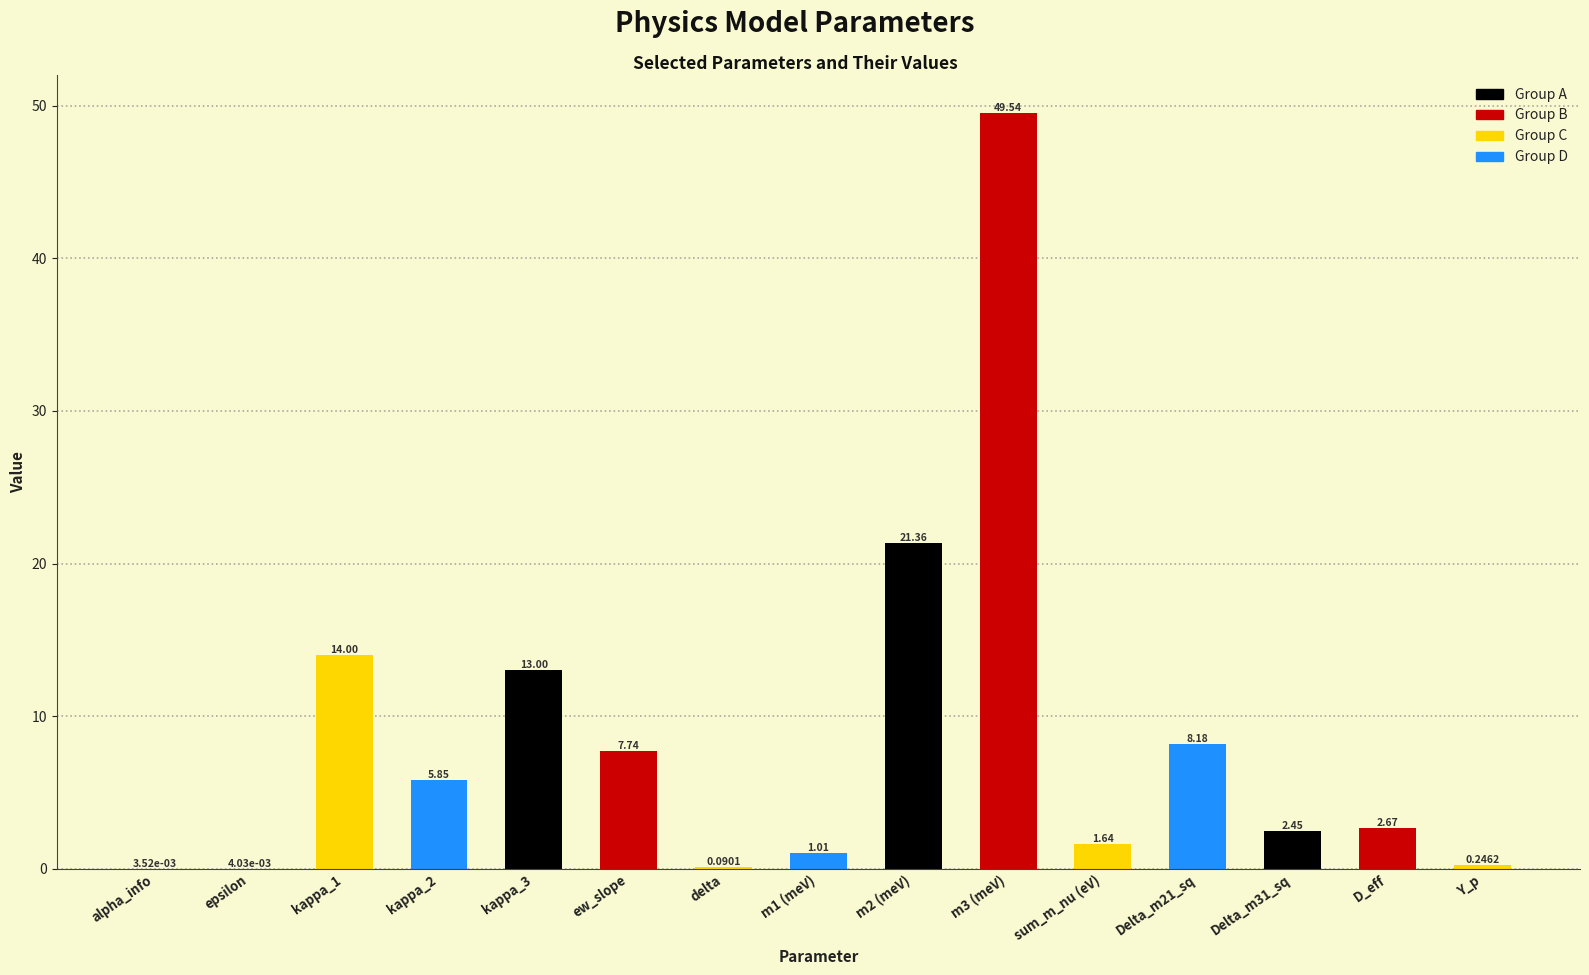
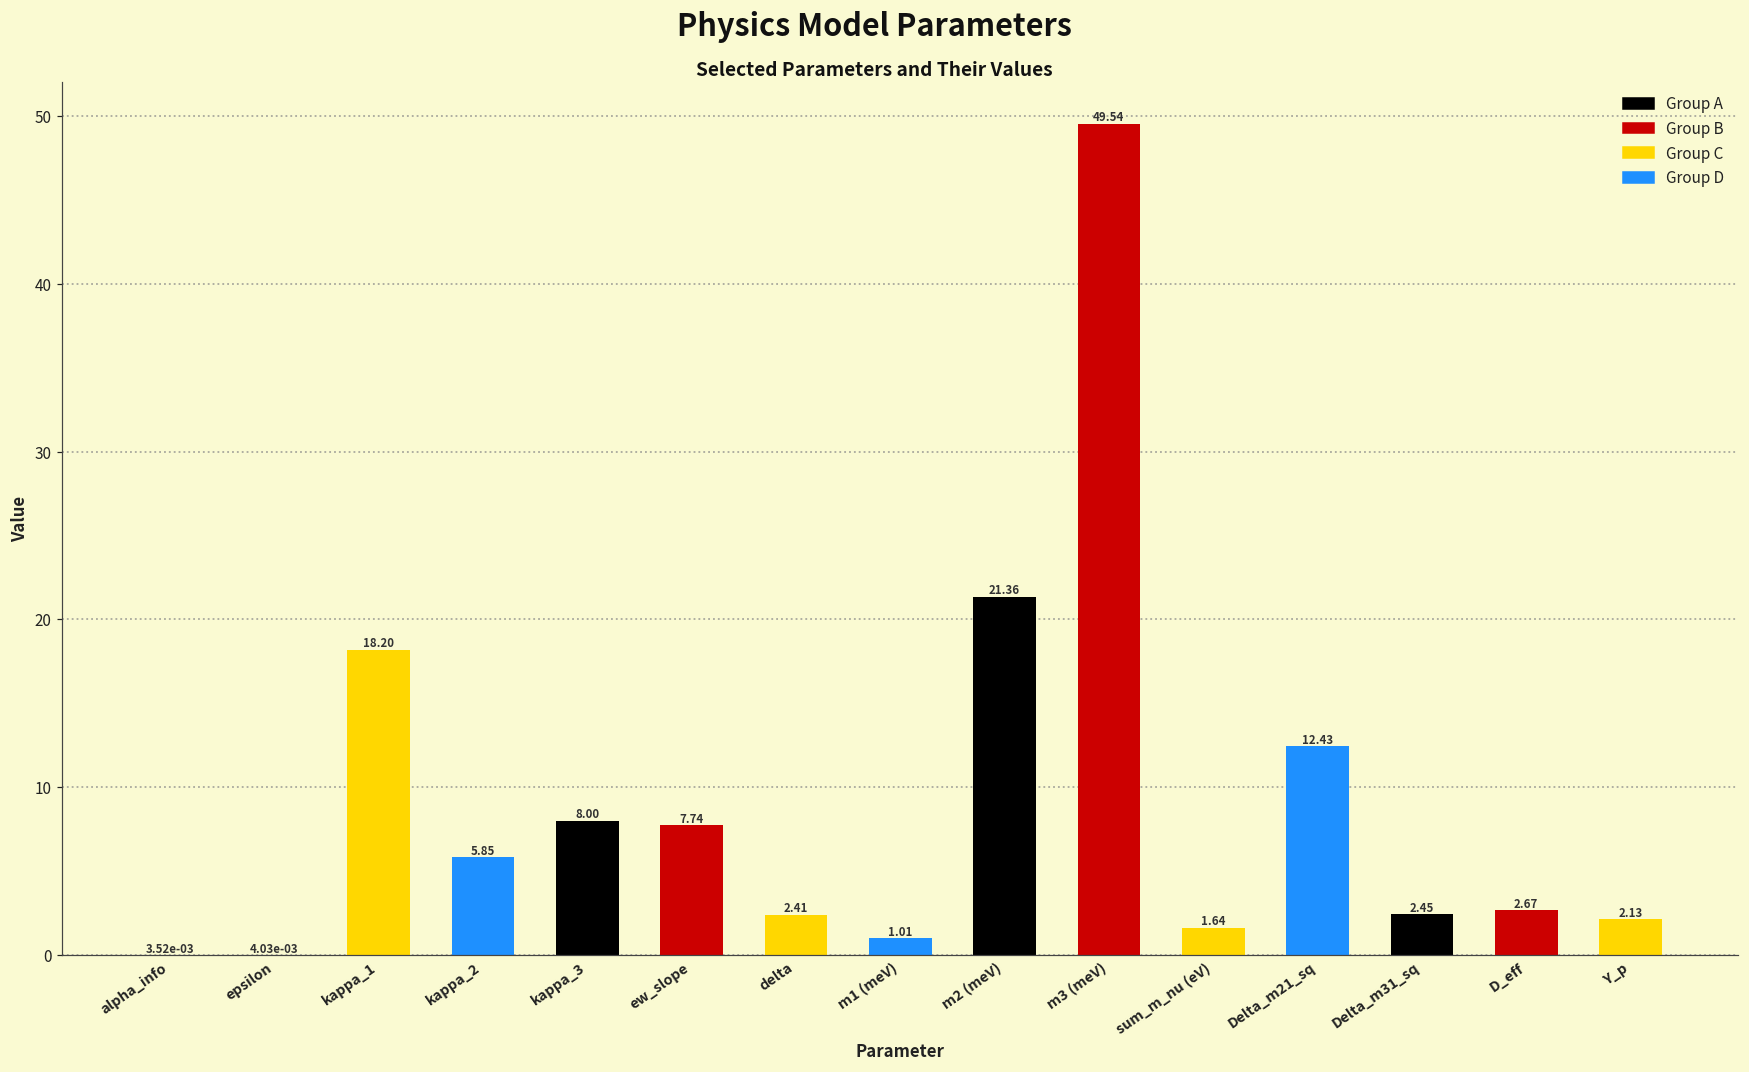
kappa_1: 14.00 -> 18.20
kappa_3: 13.00 -> 8.00
delta: 0.0901 -> 2.41
Delta_m21_sq: 8.18 -> 12.43
Y_p: 0.2462 -> 2.13
